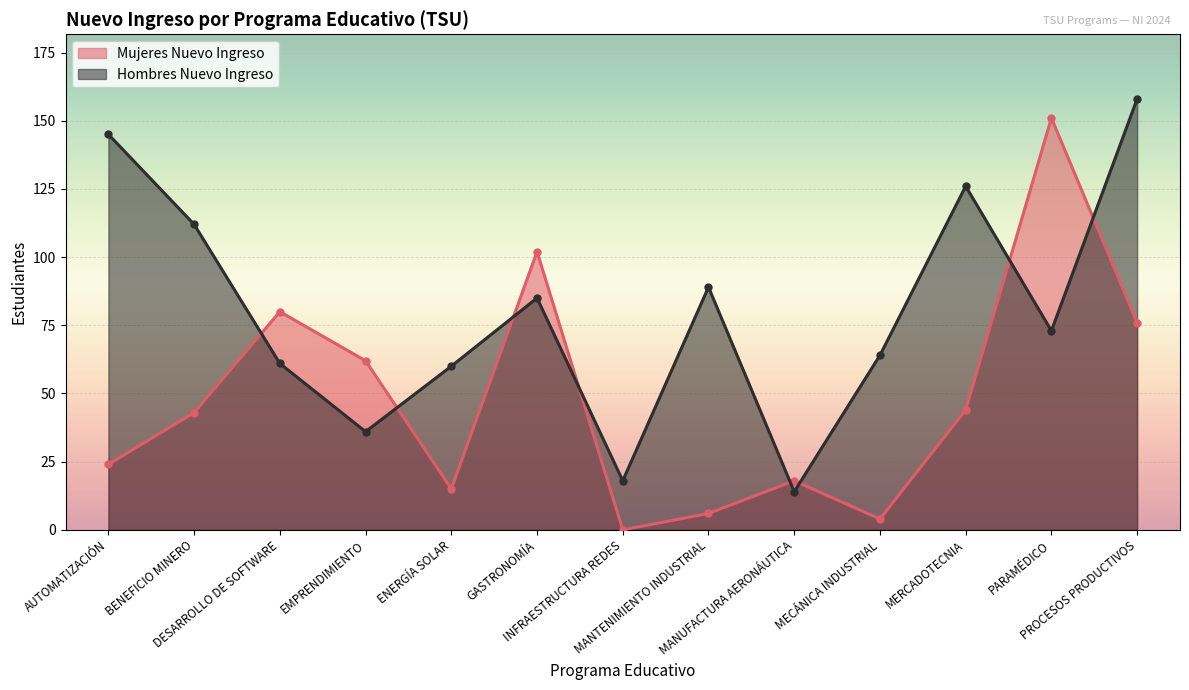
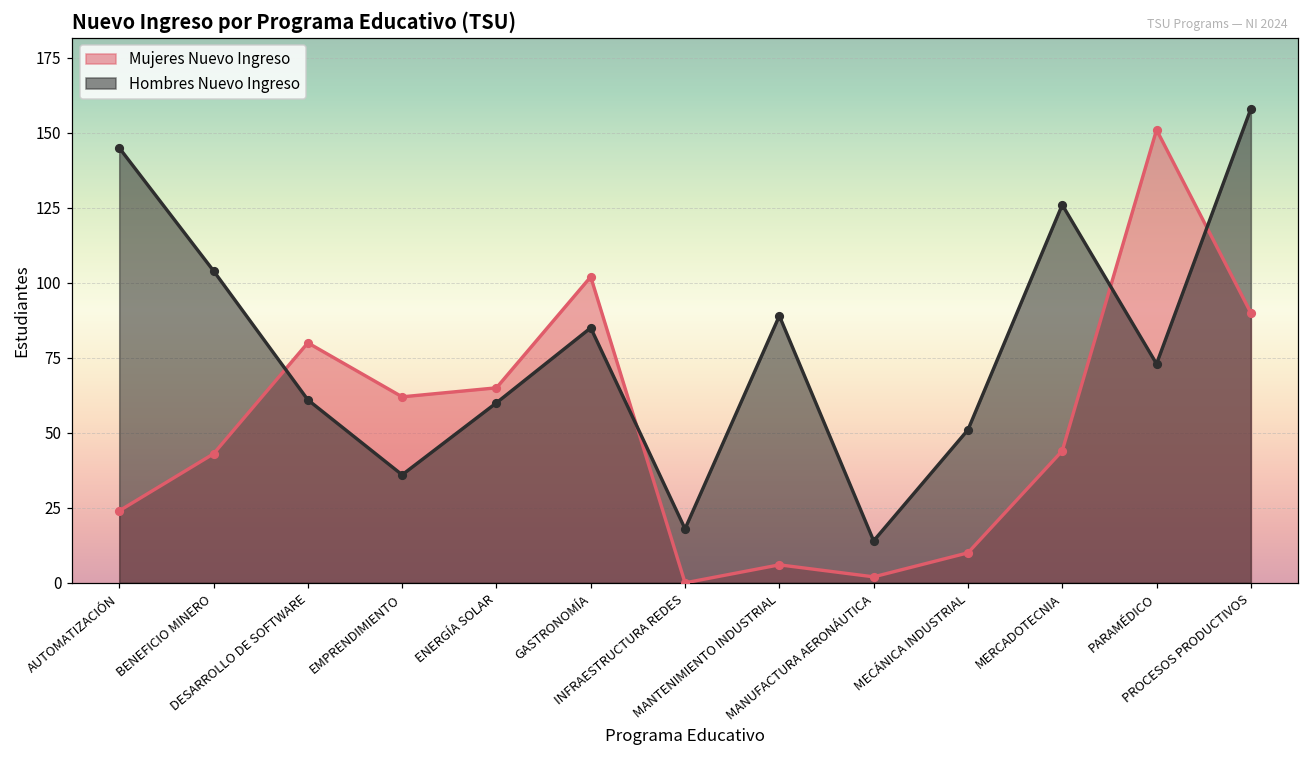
Hombres Nuevo Ingreso, BENEFICIO MINERO: 112 -> 104
Mujeres Nuevo Ingreso, ENERGÍA SOLAR: 15 -> 65
Mujeres Nuevo Ingreso, MANUFACTURA AERONÁUTICA: 18 -> 2
Mujeres Nuevo Ingreso, MECÁNICA INDUSTRIAL: 4 -> 10
Hombres Nuevo Ingreso, MECÁNICA INDUSTRIAL: 64 -> 51
Mujeres Nuevo Ingreso, PROCESOS PRODUCTIVOS: 76 -> 90
